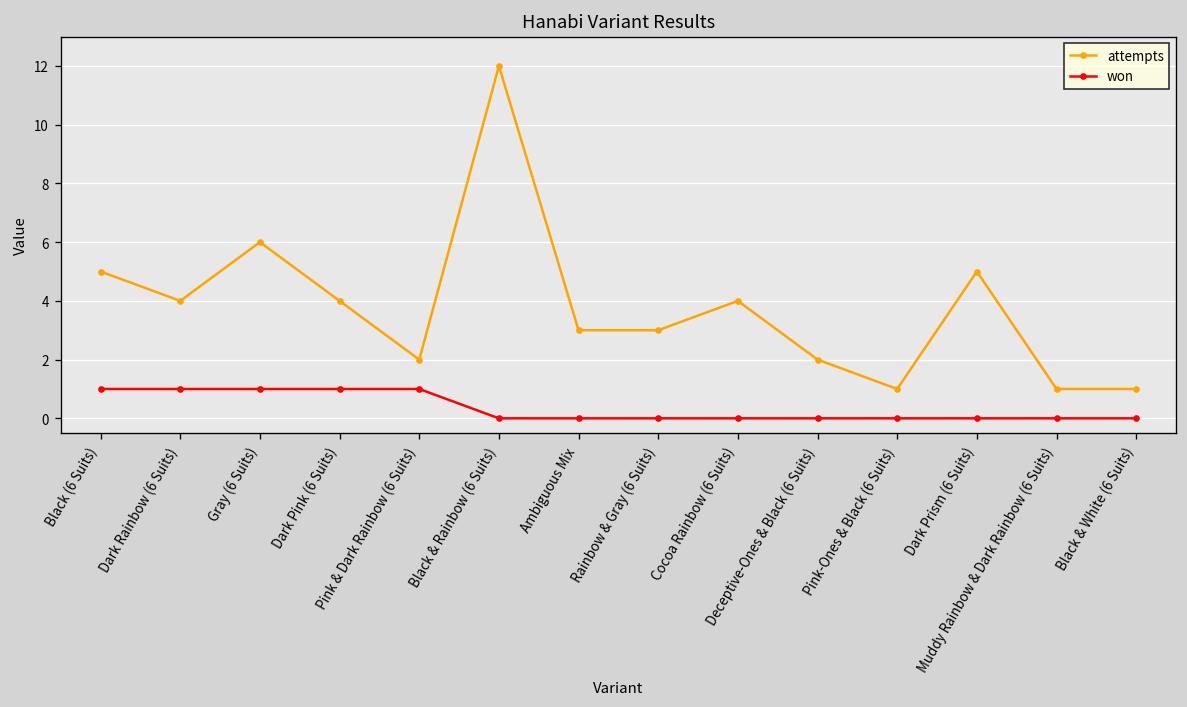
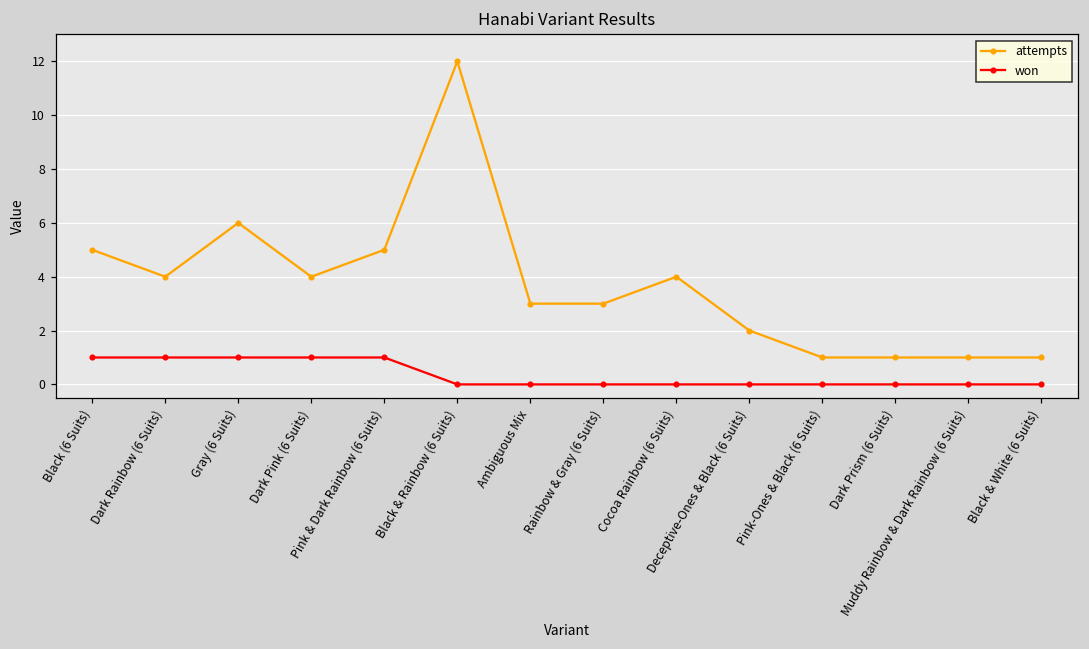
attempts, Pink & Dark Rainbow (6 Suits): 2 -> 5
attempts, Dark Prism (6 Suits): 5 -> 1
